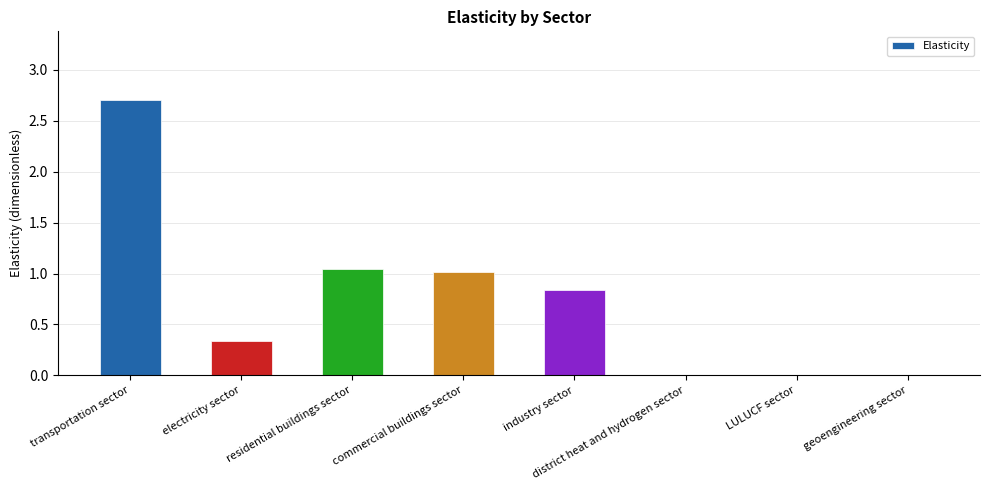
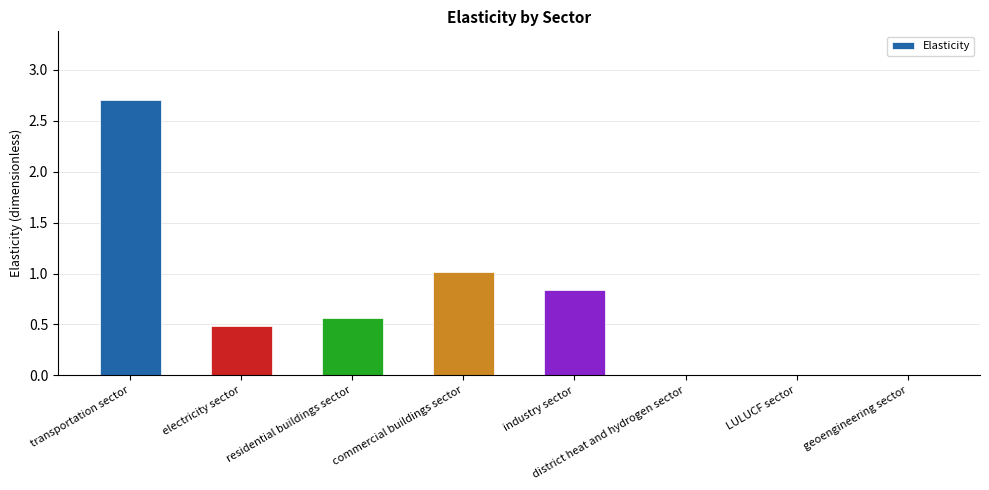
electricity sector: 0.34 -> 0.48
residential buildings sector: 1.04 -> 0.57
